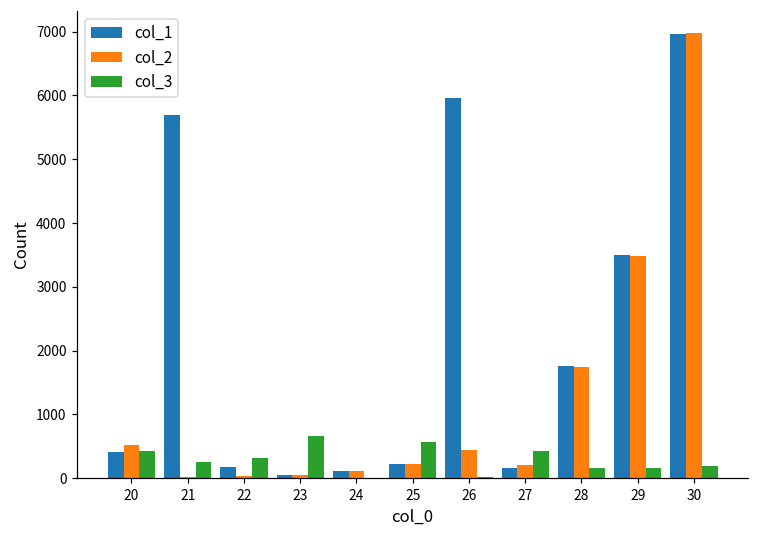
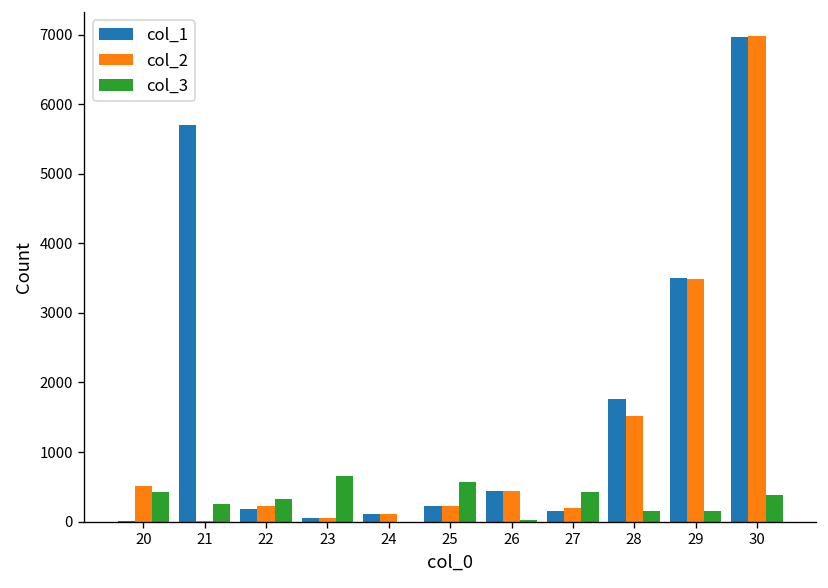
col_1, 20: 400 -> 0
col_2, 22: 0 -> 200
col_1, 26: 6000 -> 400
col_2, 28: 1700 -> 1500
col_3, 30: 200 -> 400
